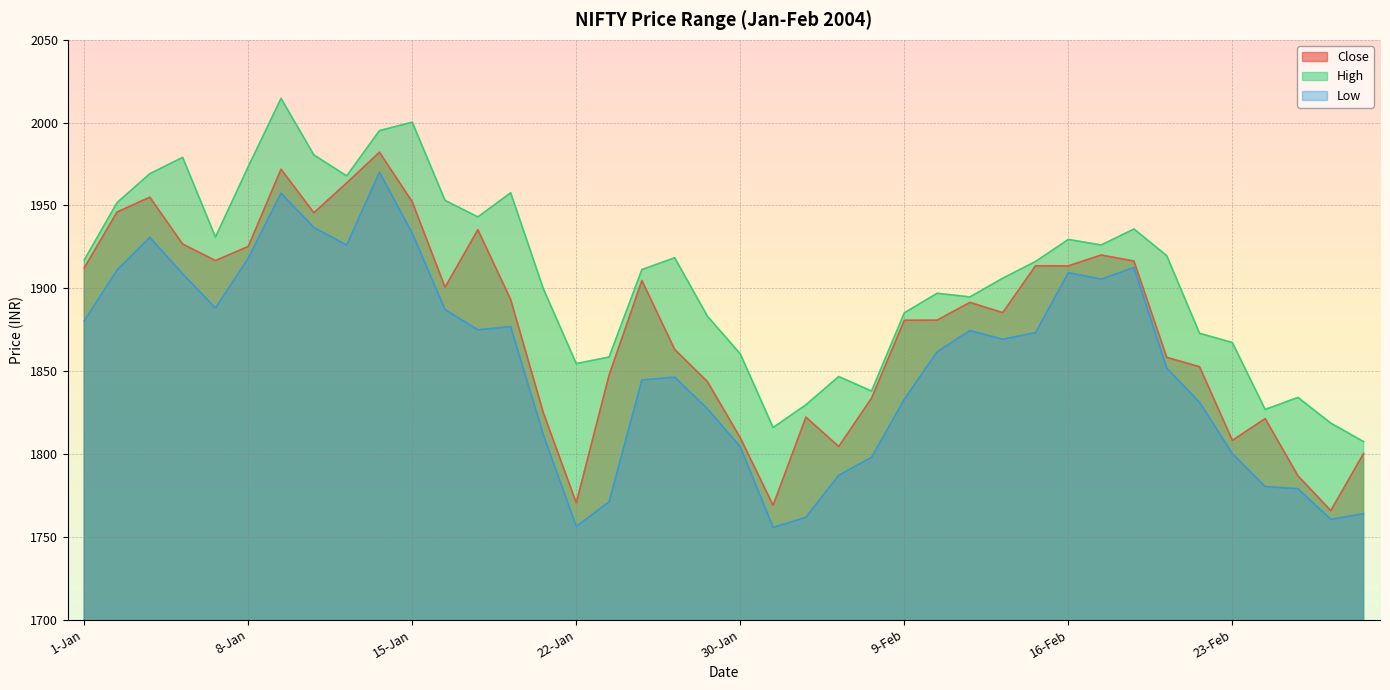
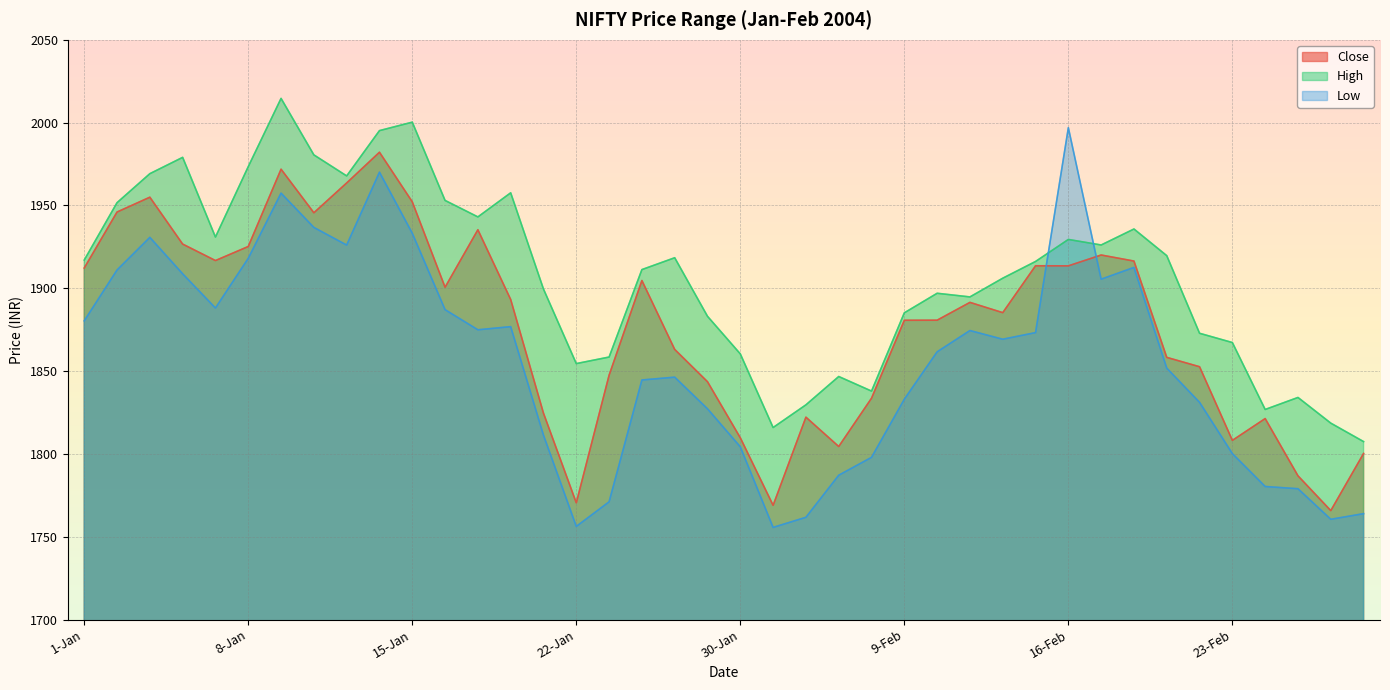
Low, 16-Feb: 1909 -> 1997
